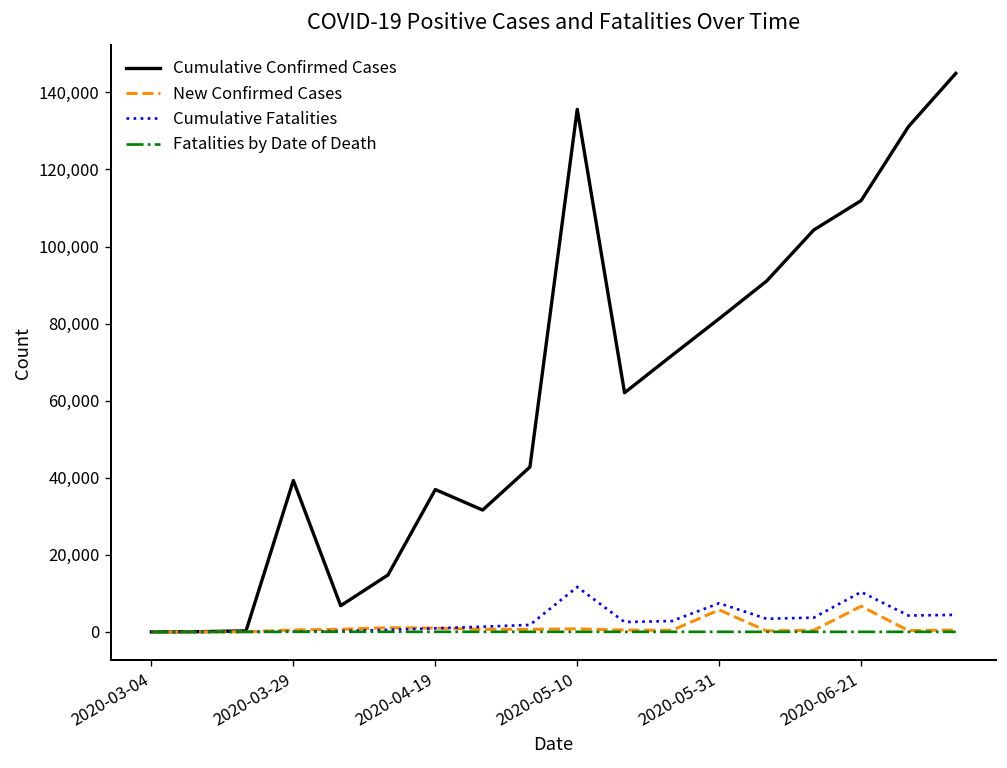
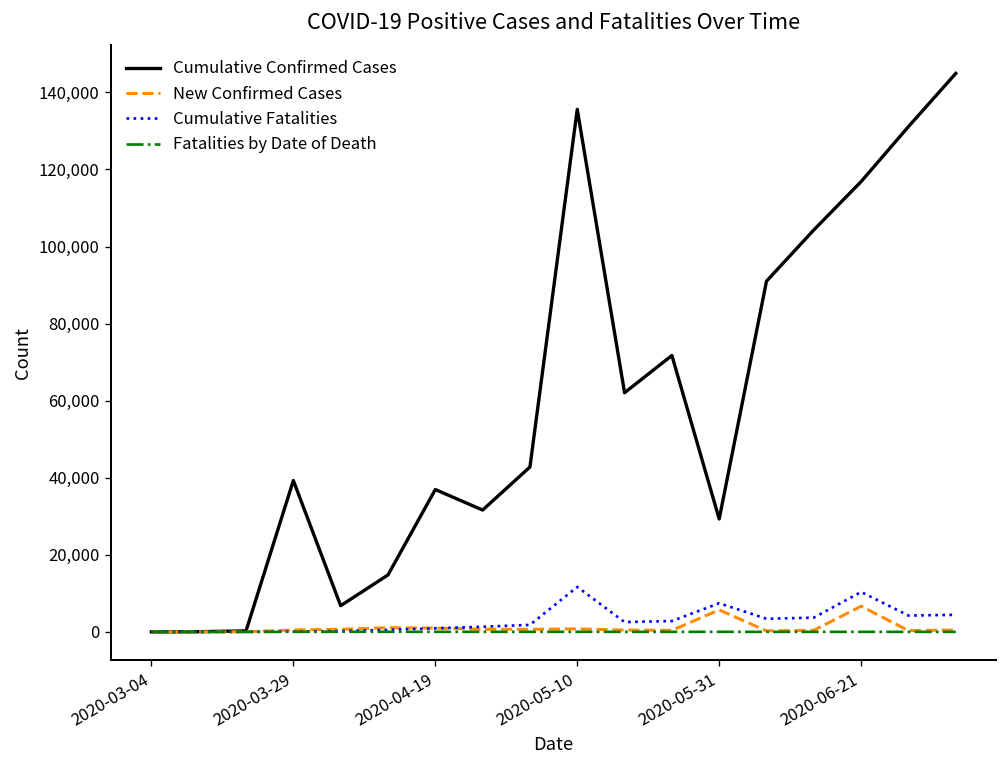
Cumulative Confirmed Cases, 2020-05-31: 81,000 -> 29,000
Cumulative Confirmed Cases, 2020-06-21: 112,000 -> 117,000
